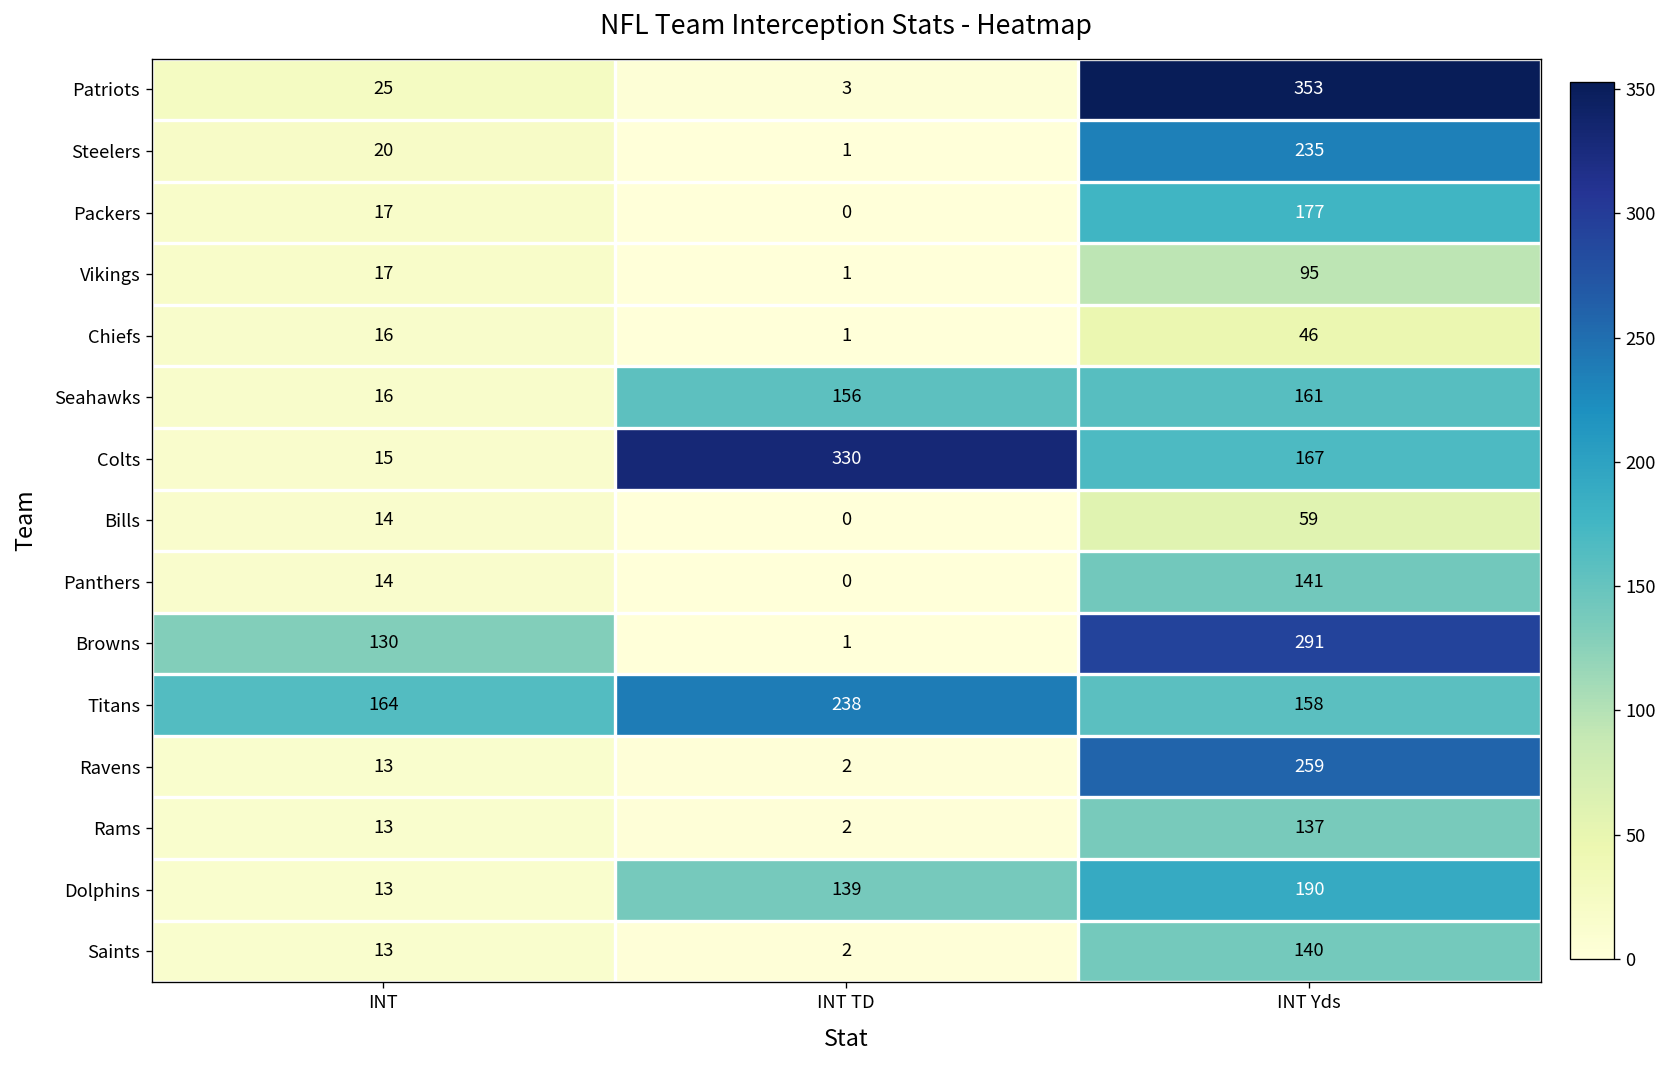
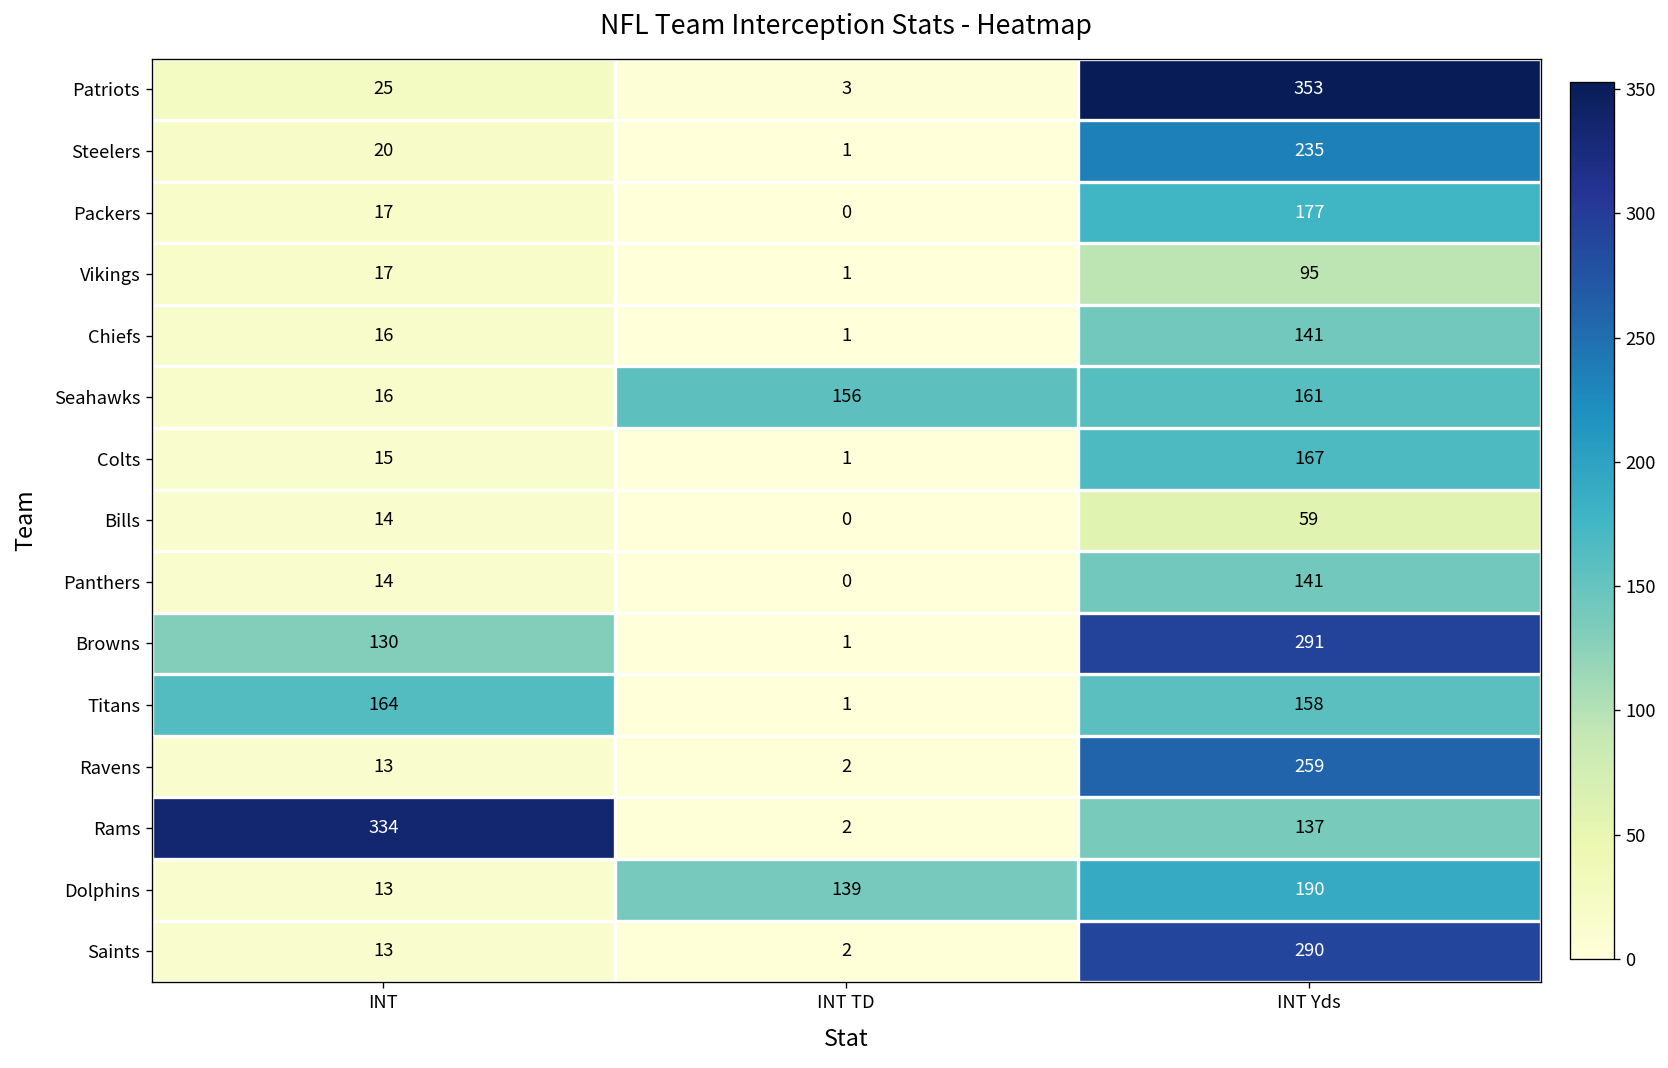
Chiefs, INT Yds: 46 -> 141
Colts, INT TD: 330 -> 1
Titans, INT TD: 238 -> 1
Rams, INT: 13 -> 334
Saints, INT Yds: 140 -> 290
